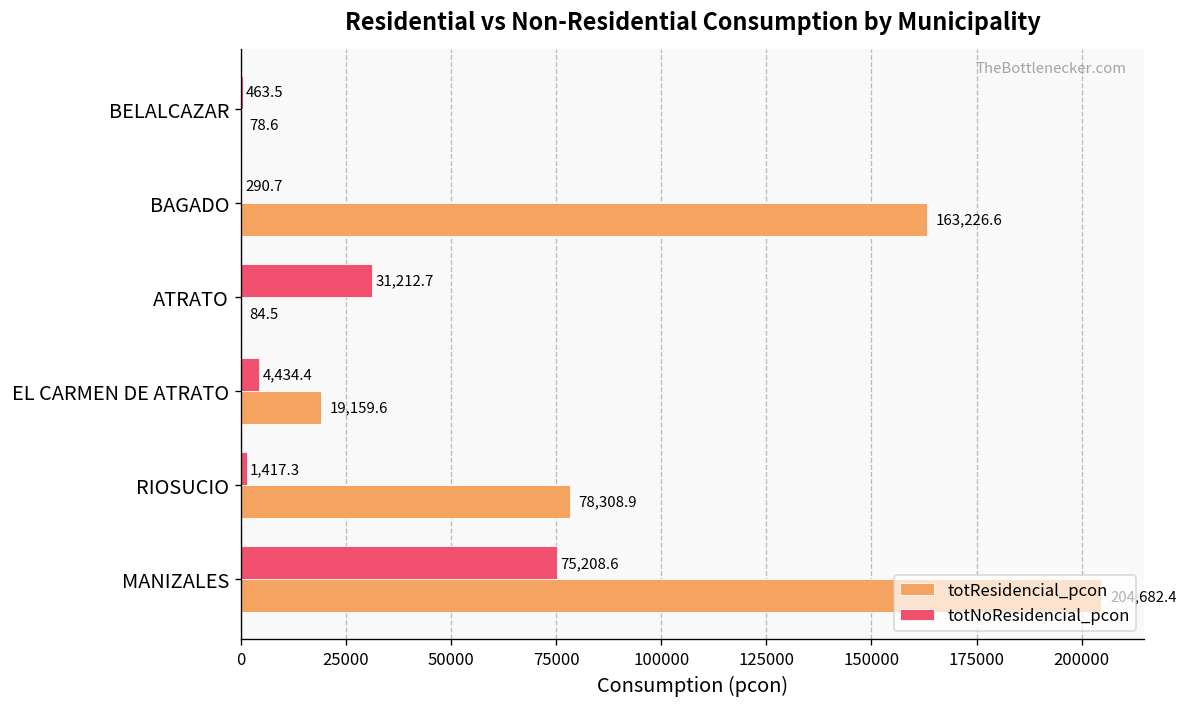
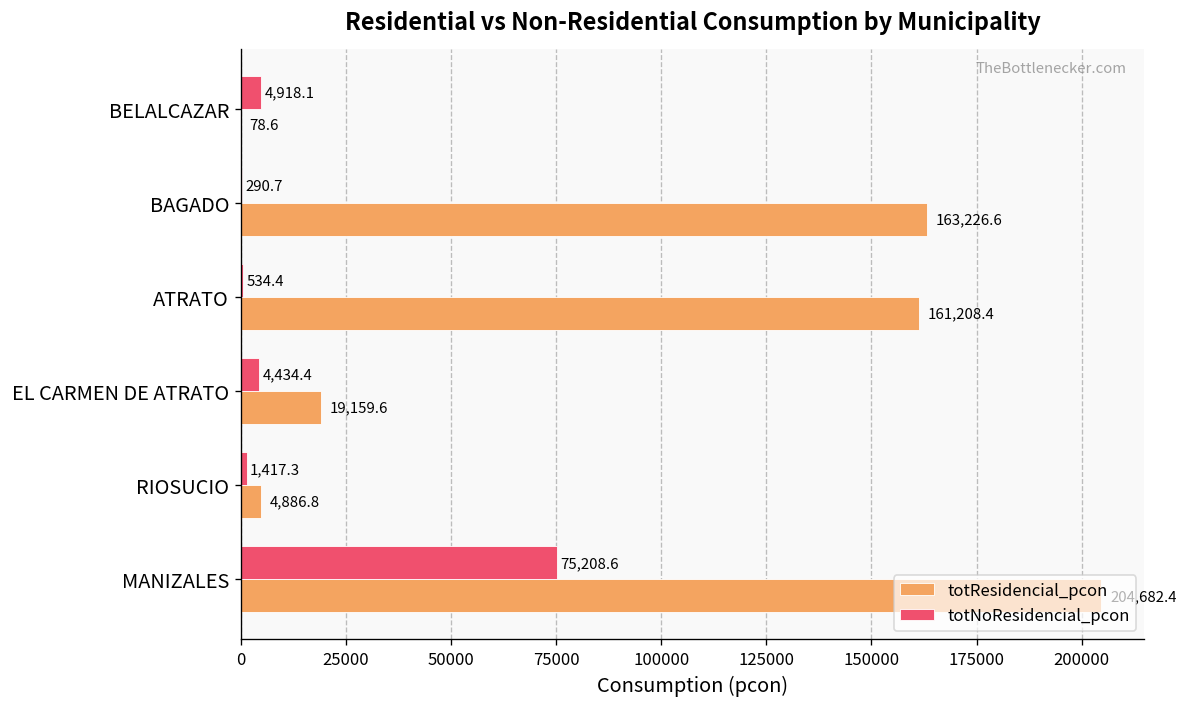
totNoResidencial_pcon, BELALCAZAR: 463.5 -> 4,918.1
totNoResidencial_pcon, ATRATO: 31,212.7 -> 534.4
totResidencial_pcon, ATRATO: 84.5 -> 161,208.4
totResidencial_pcon, RIOSUCIO: 78,308.9 -> 4,886.8
